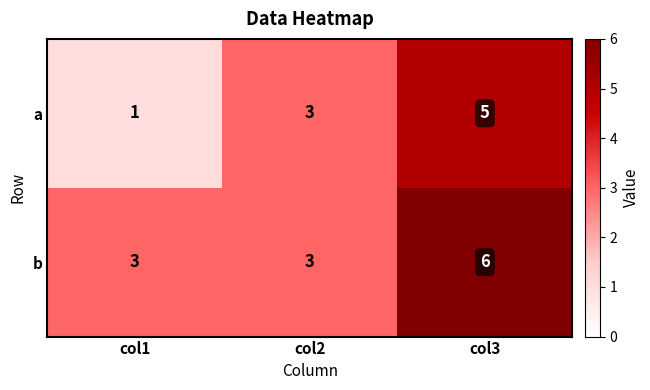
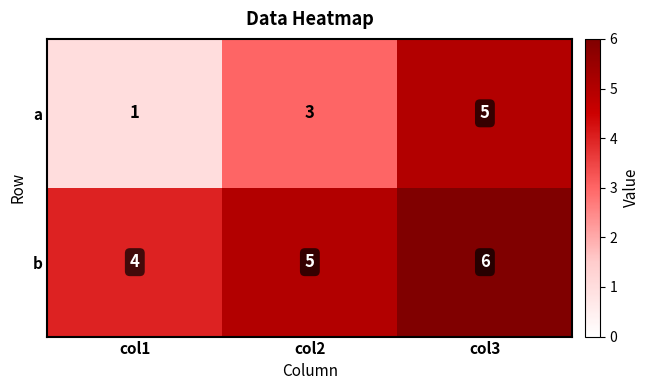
b, col1: 3 -> 4
b, col2: 3 -> 5
